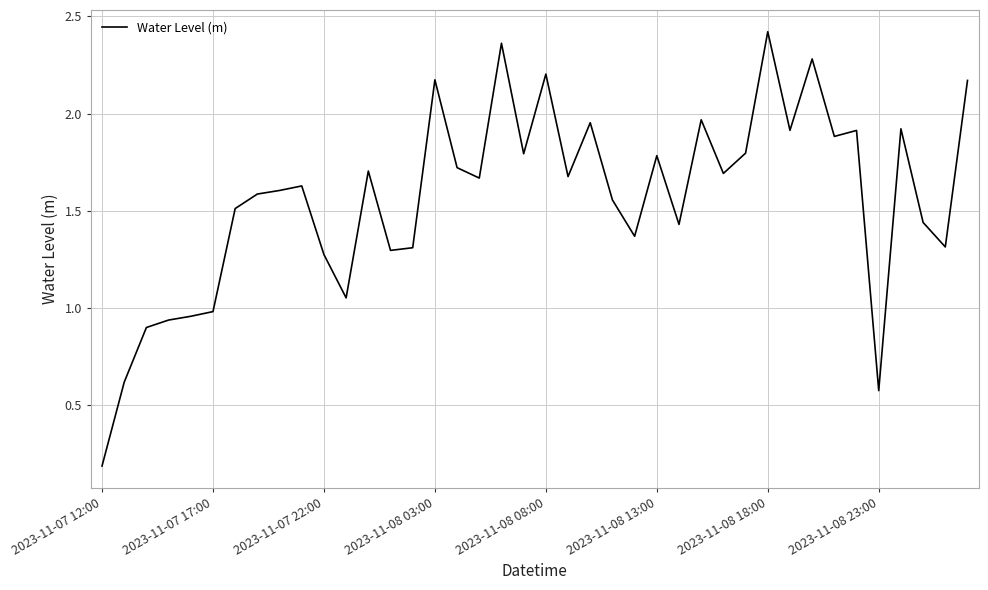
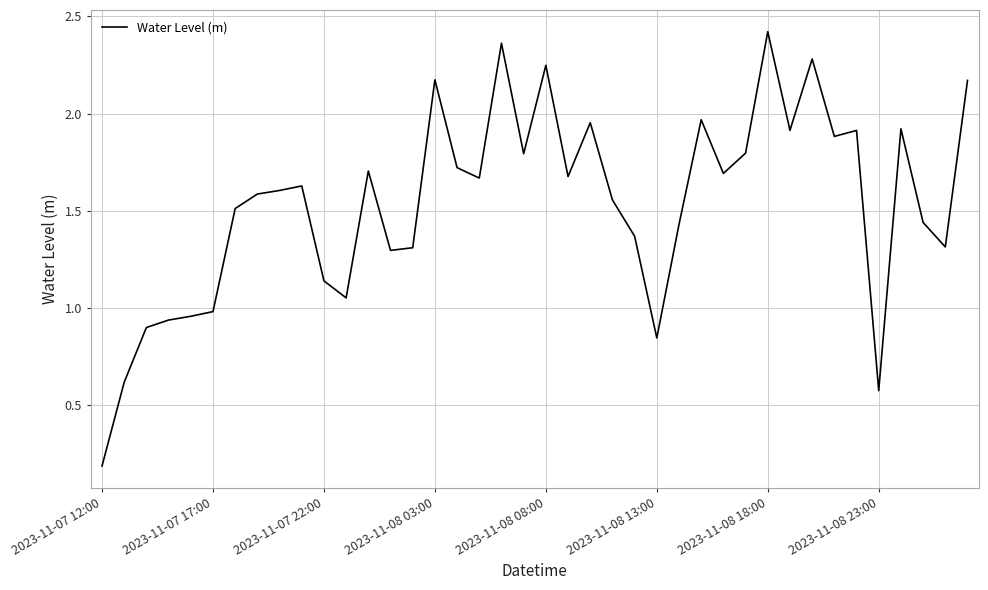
2023-11-07 22:00: 1.27 -> 1.14
2023-11-08 08:00: 2.20 -> 2.25
2023-11-08 13:00: 1.78 -> 0.85
